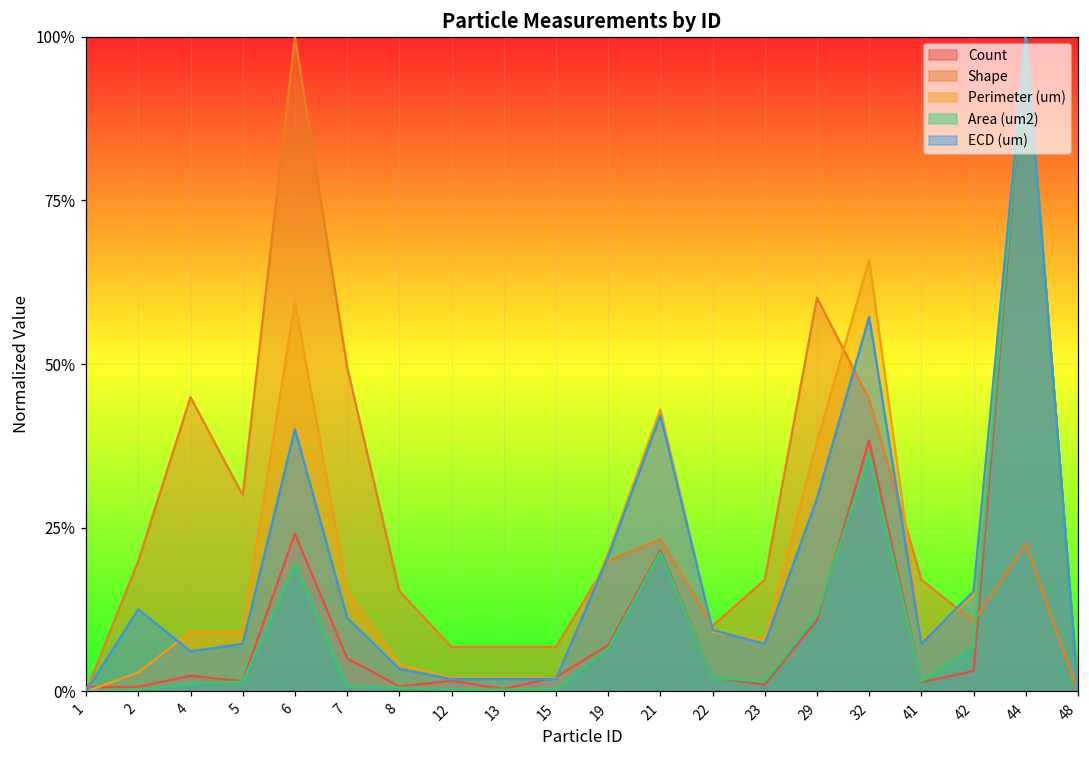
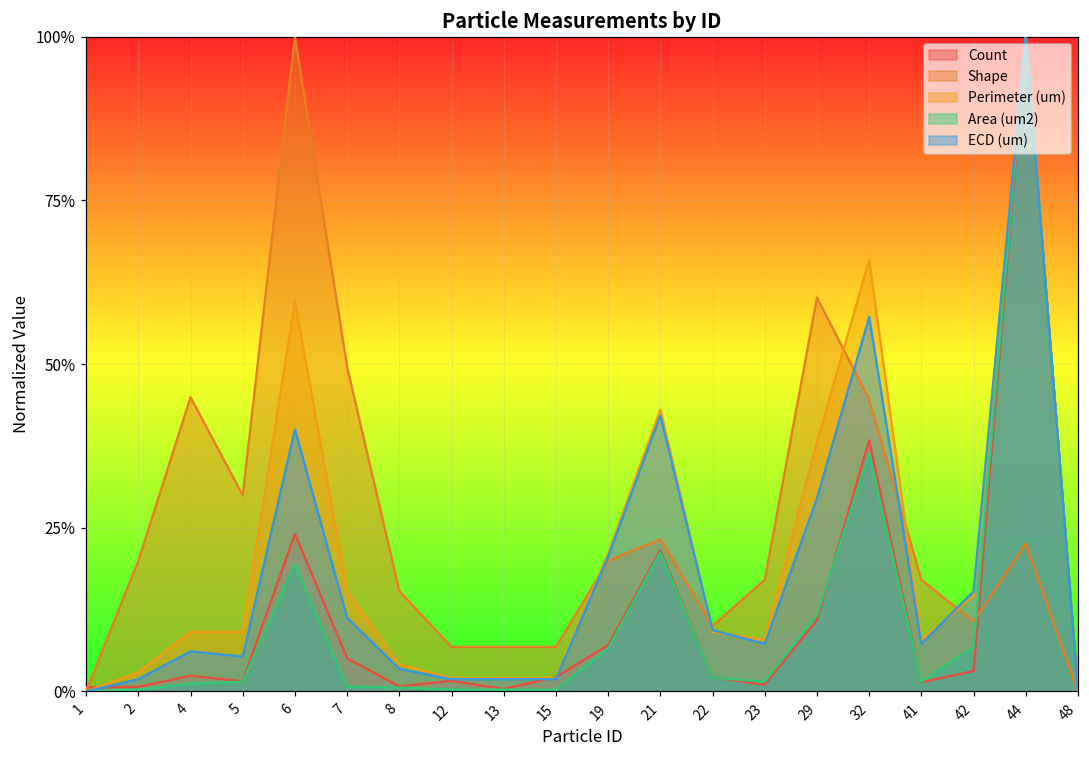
ECD (um), 2: 13% -> 2%
ECD (um), 5: 7% -> 5%
